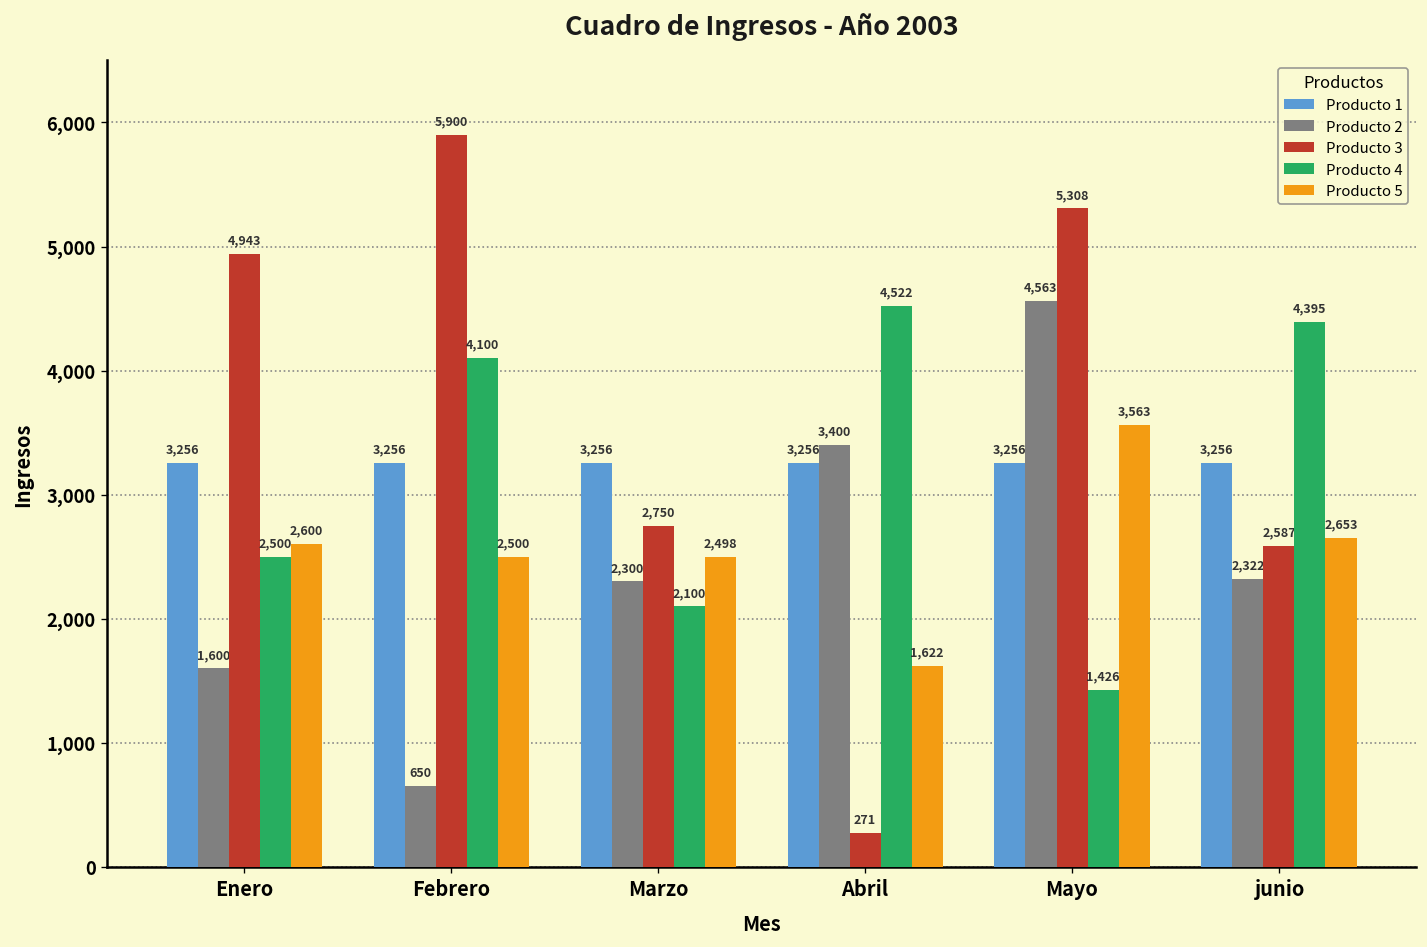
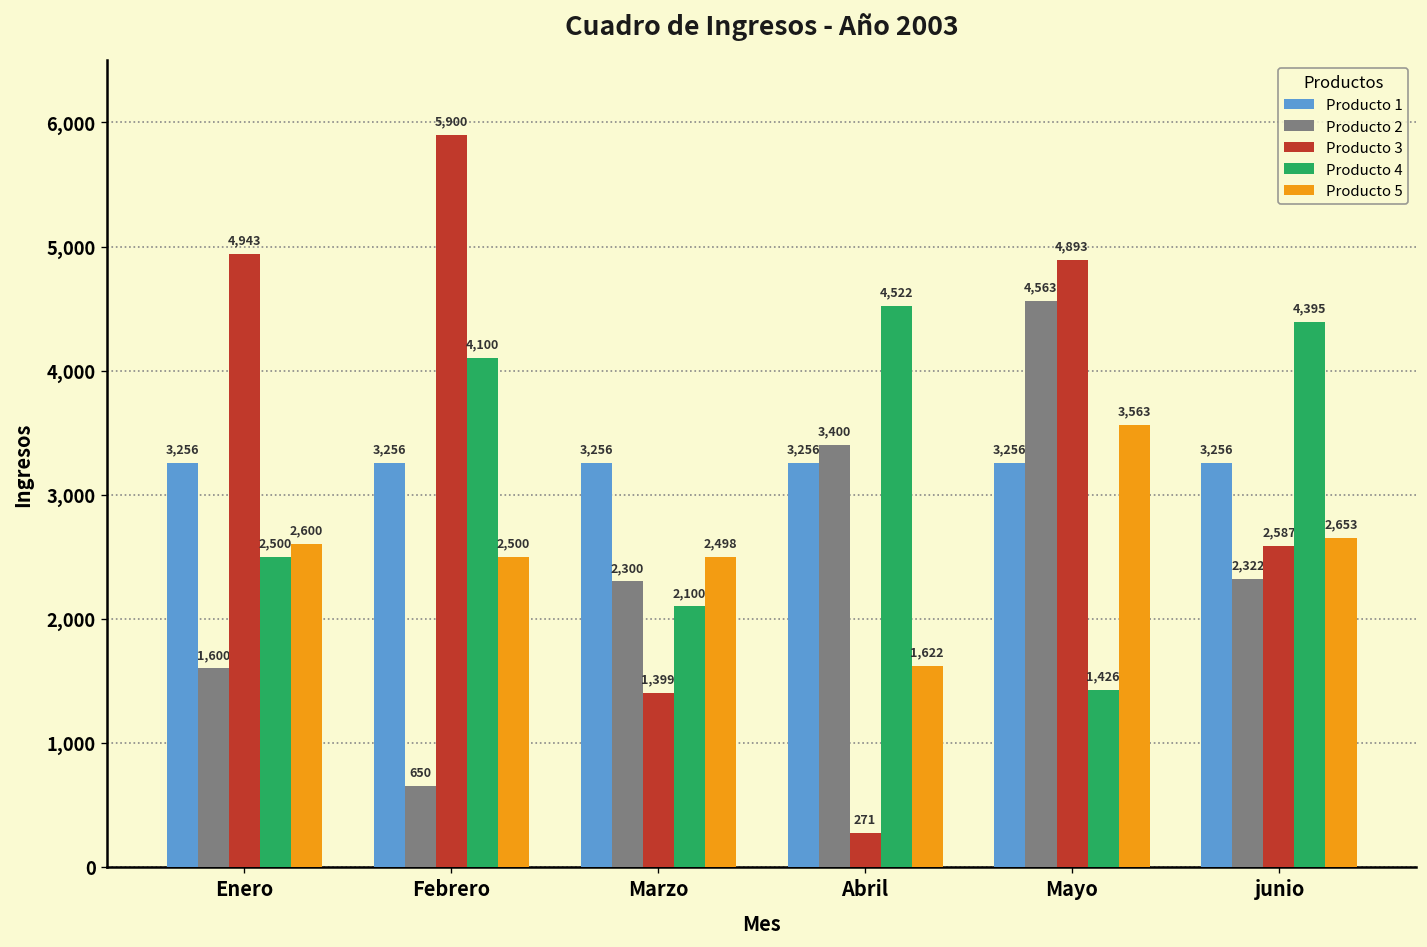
Producto 3, Marzo: 2,750 -> 1,399
Producto 3, Mayo: 5,308 -> 4,893
